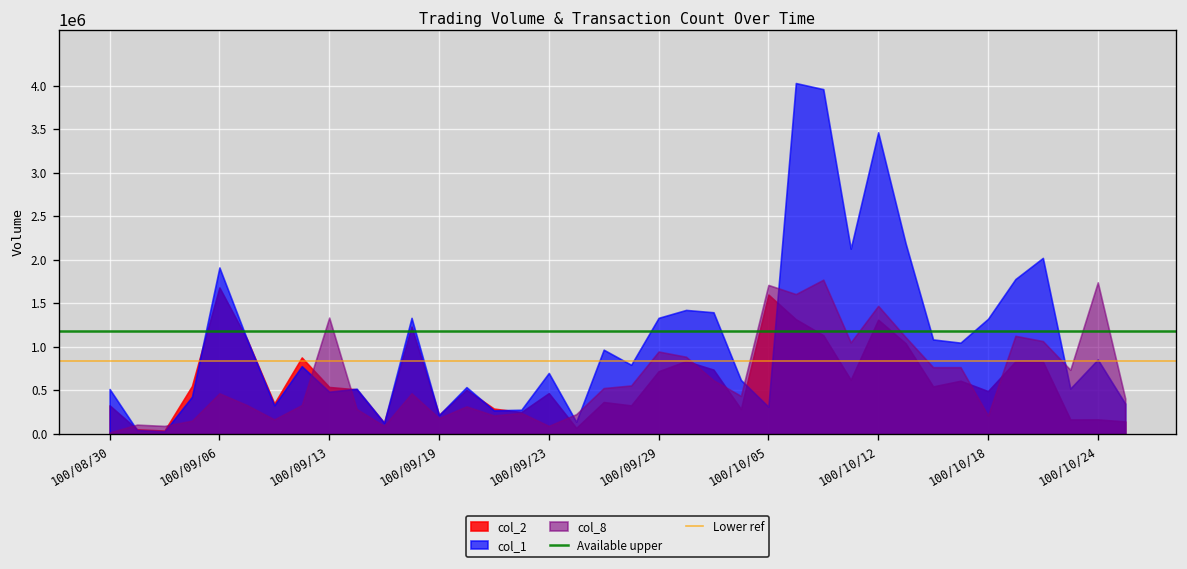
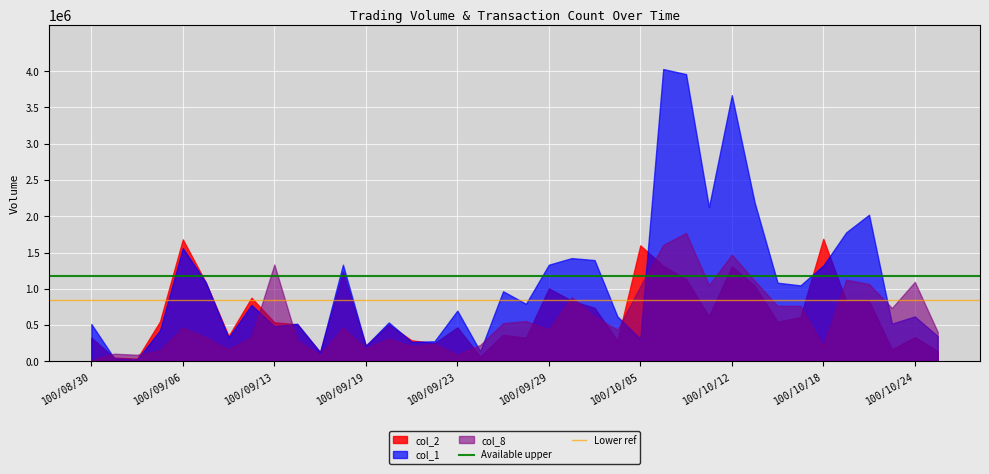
col_1, 100/09/06: 1900000 -> 1600000
col_2, 100/09/29: 700000 -> 1000000
col_8, 100/09/29: 900000 -> 400000
col_8, 100/10/05: 1700000 -> 1000000
col_1, 100/10/12: 3500000 -> 3700000
col_2, 100/10/18: 500000 -> 1700000
col_2, 100/10/24: 200000 -> 300000
col_1, 100/10/24: 900000 -> 600000
col_8, 100/10/24: 1700000 -> 1100000
